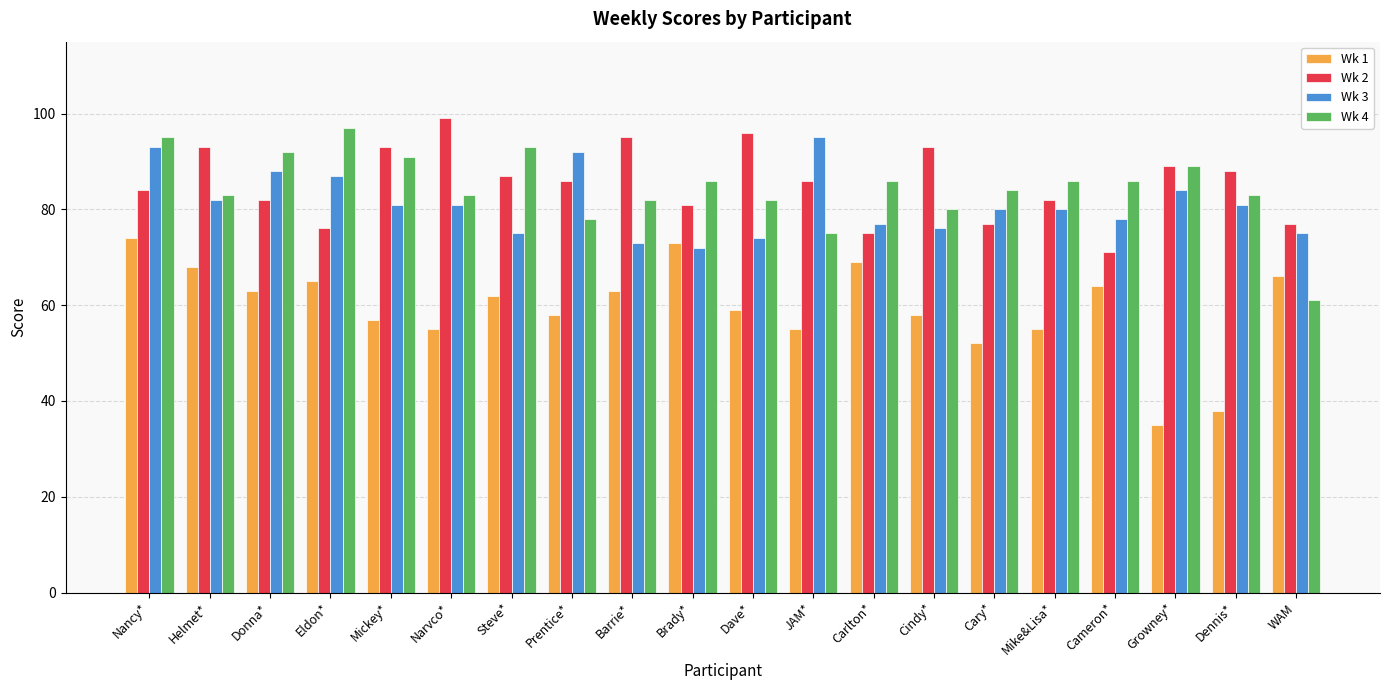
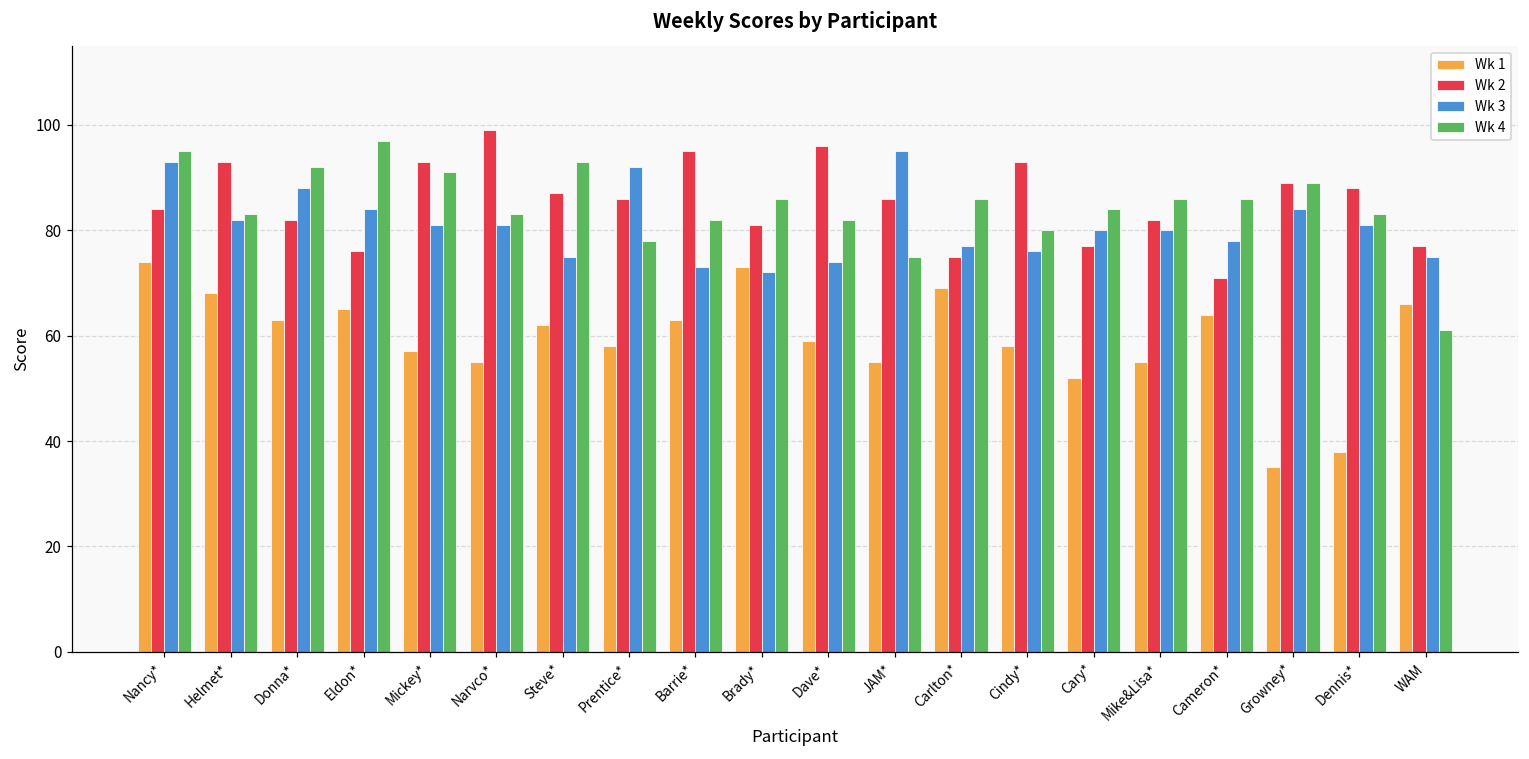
Wk 3, Eldon*: 87 -> 84
